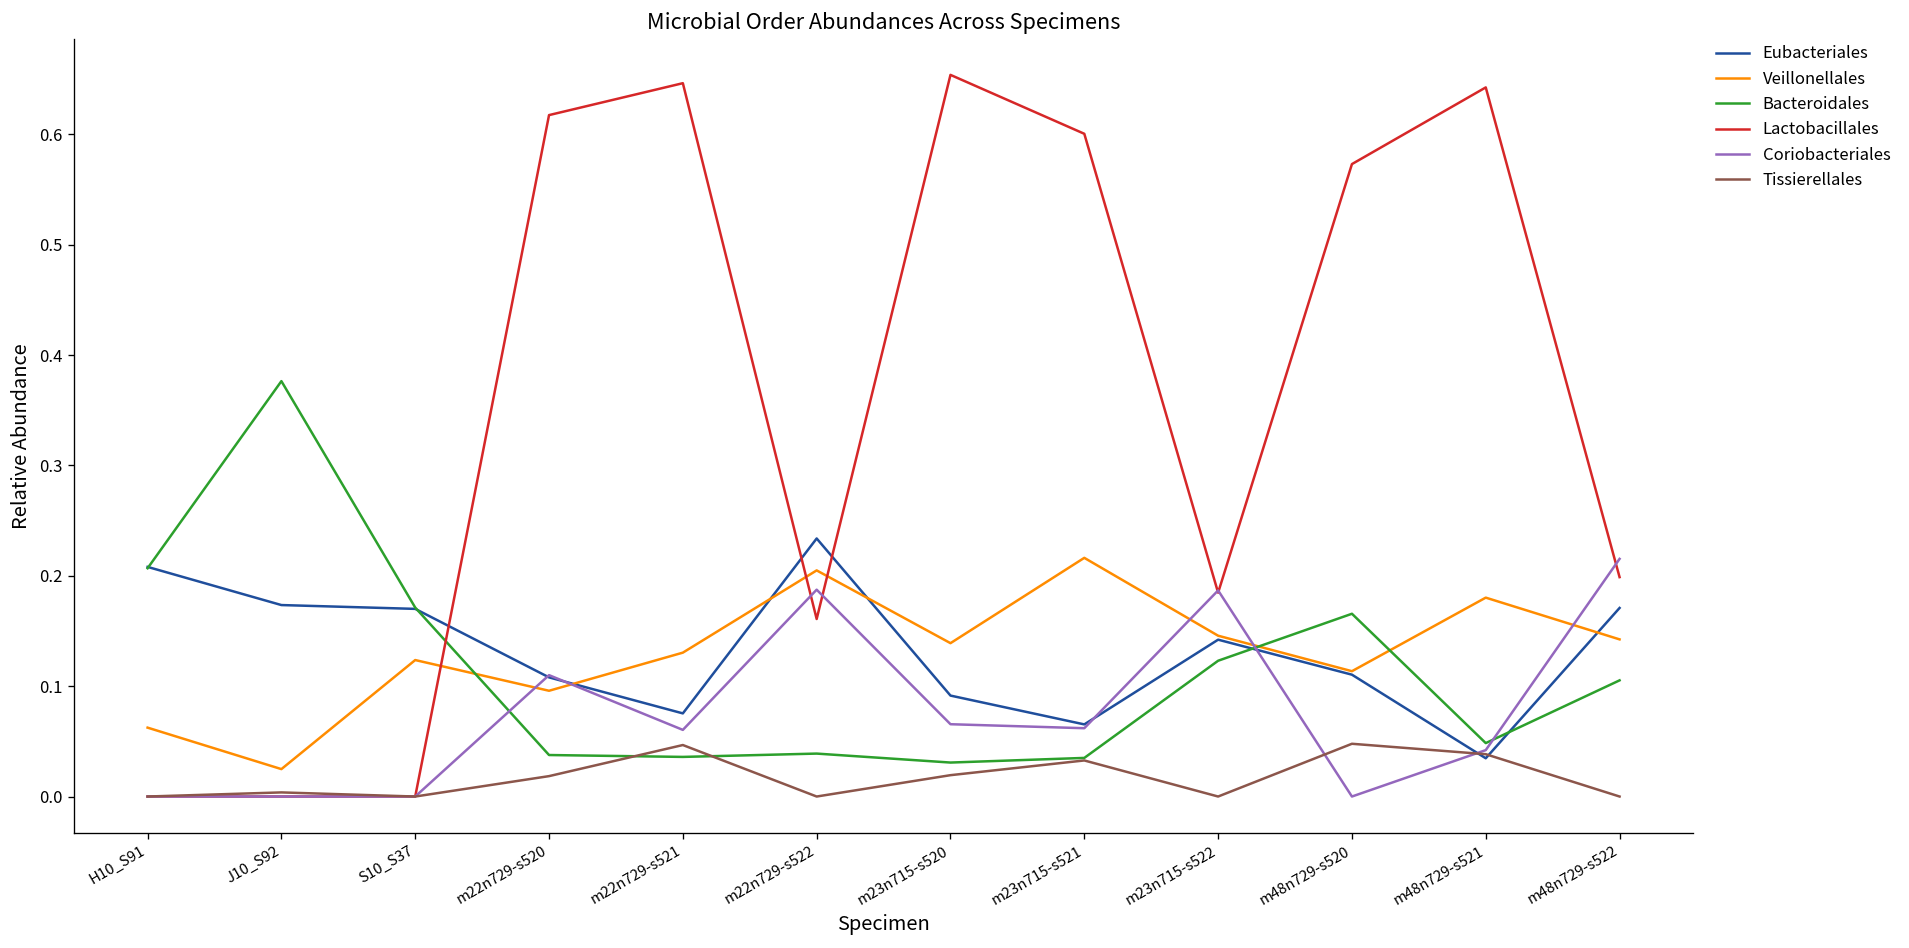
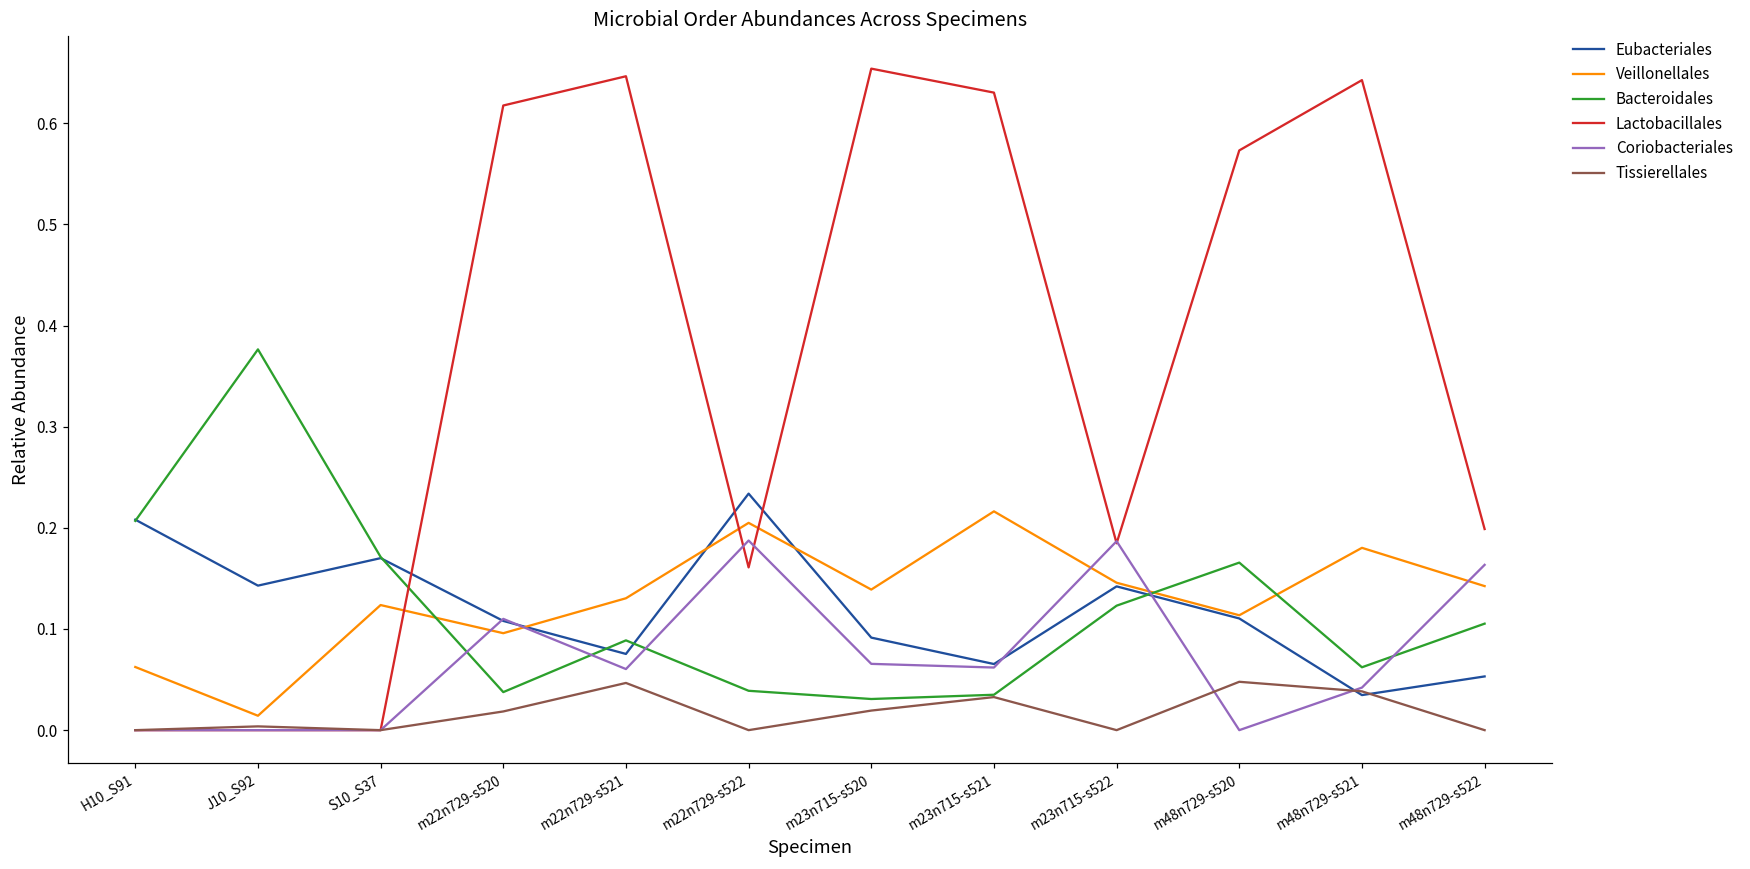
Eubacteriales, J10_S92: 0.17 -> 0.14
Veillonellales, J10_S92: 0.02 -> 0.01
Bacteroidales, m22n729-s521: 0.04 -> 0.09
Lactobacillales, m23n715-s521: 0.60 -> 0.63
Bacteroidales, m48n729-s521: 0.05 -> 0.06
Eubacteriales, m48n729-s522: 0.17 -> 0.05
Coriobacteriales, m48n729-s522: 0.22 -> 0.16
